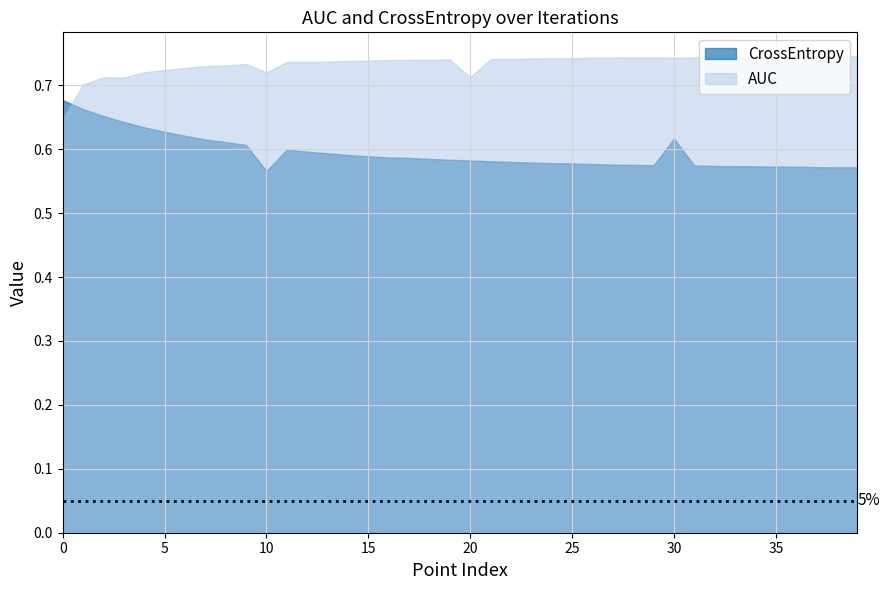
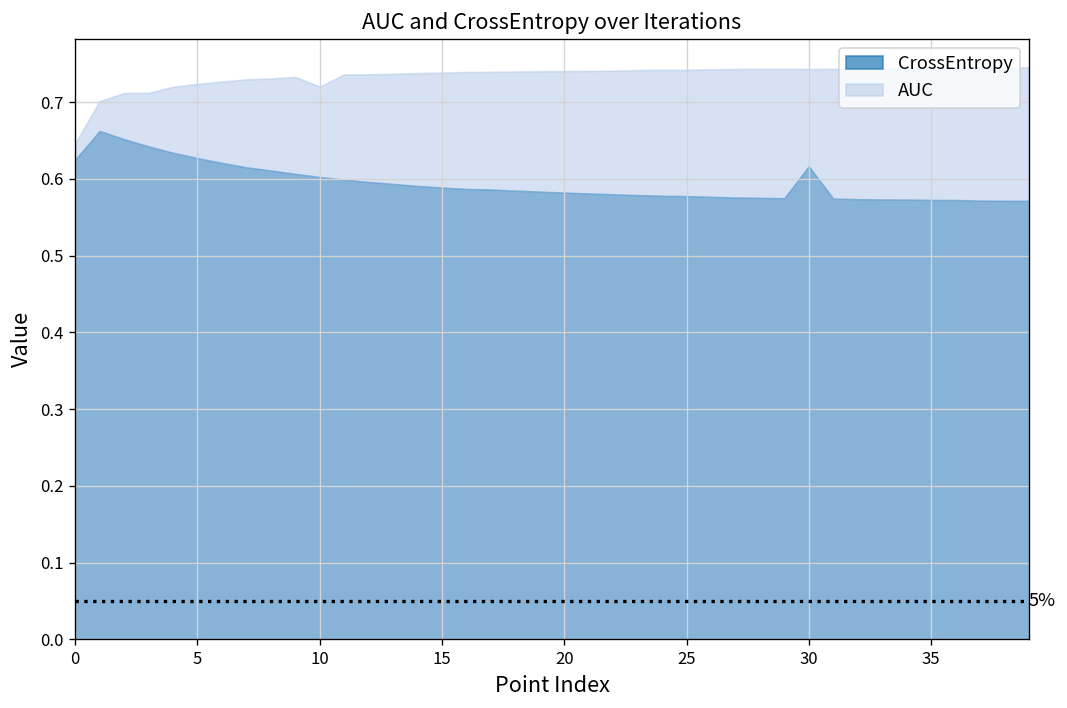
CrossEntropy, 0: 0.68 -> 0.63
CrossEntropy, 10: 0.57 -> 0.60
AUC, 20: 0.71 -> 0.74
